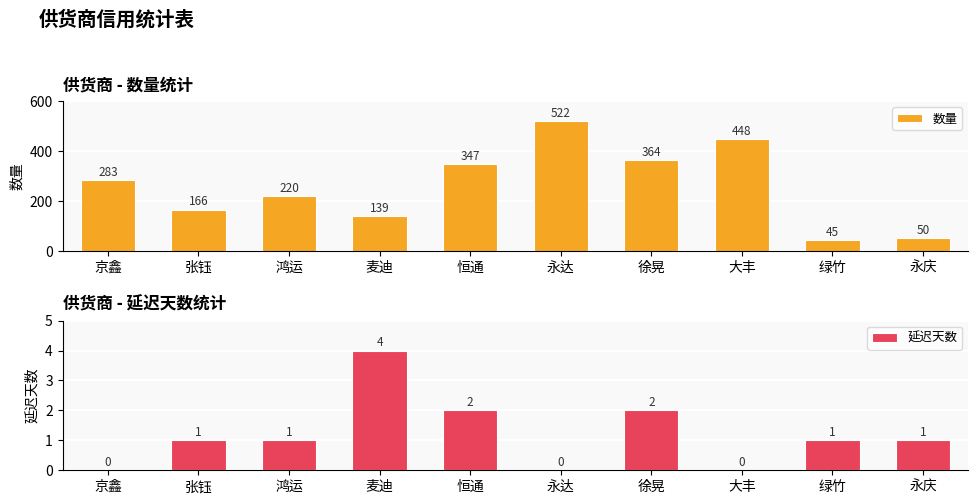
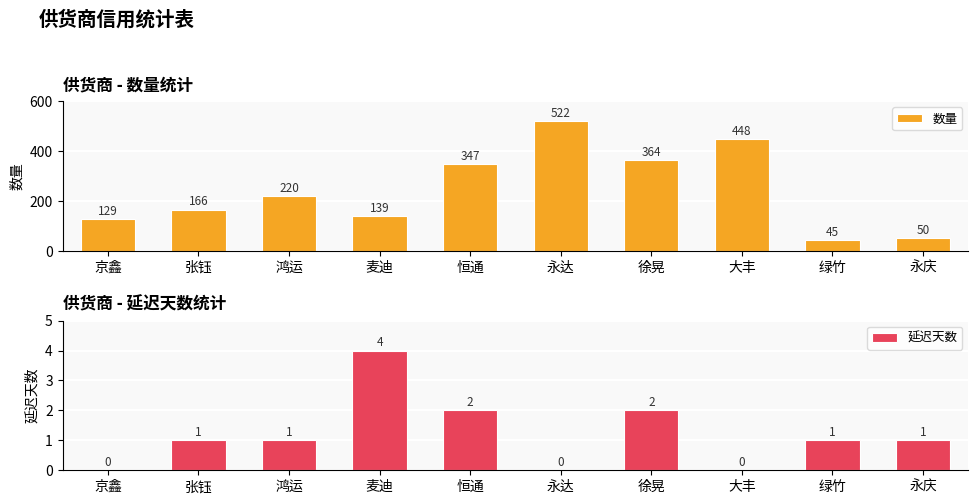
供货商 - 数量统计, 京鑫: 283 -> 129
